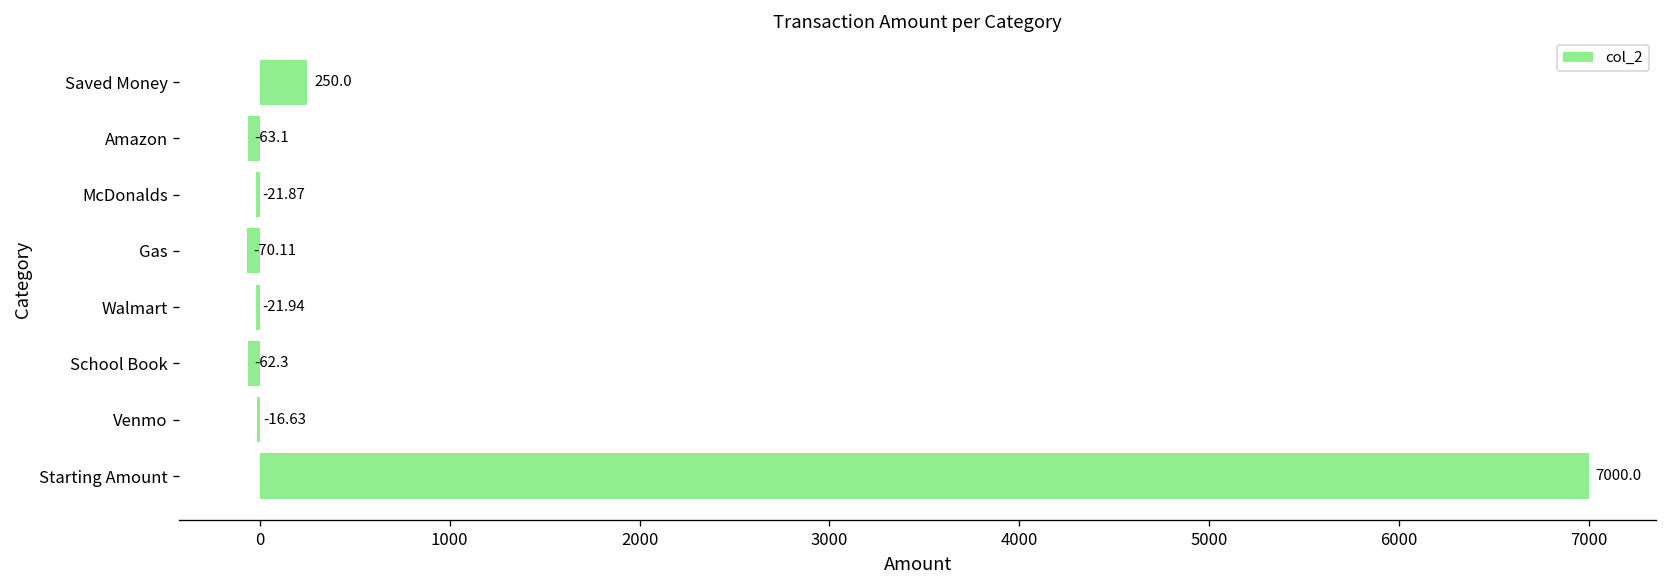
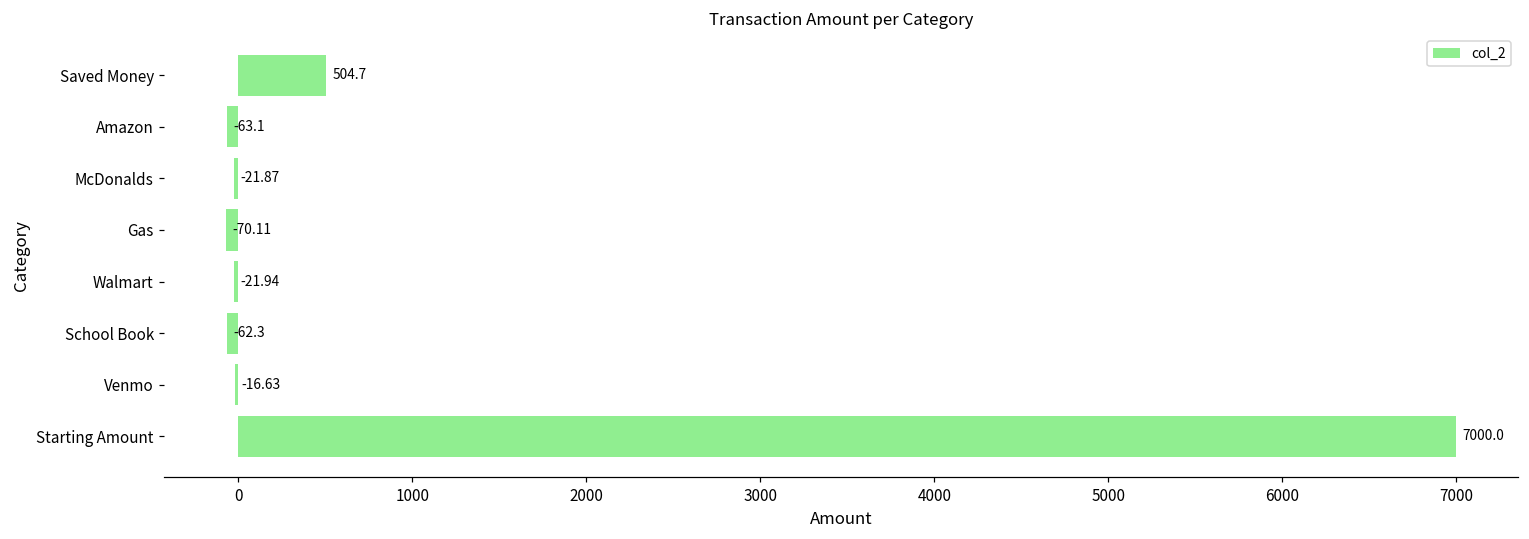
Saved Money: 250.0 -> 504.7
